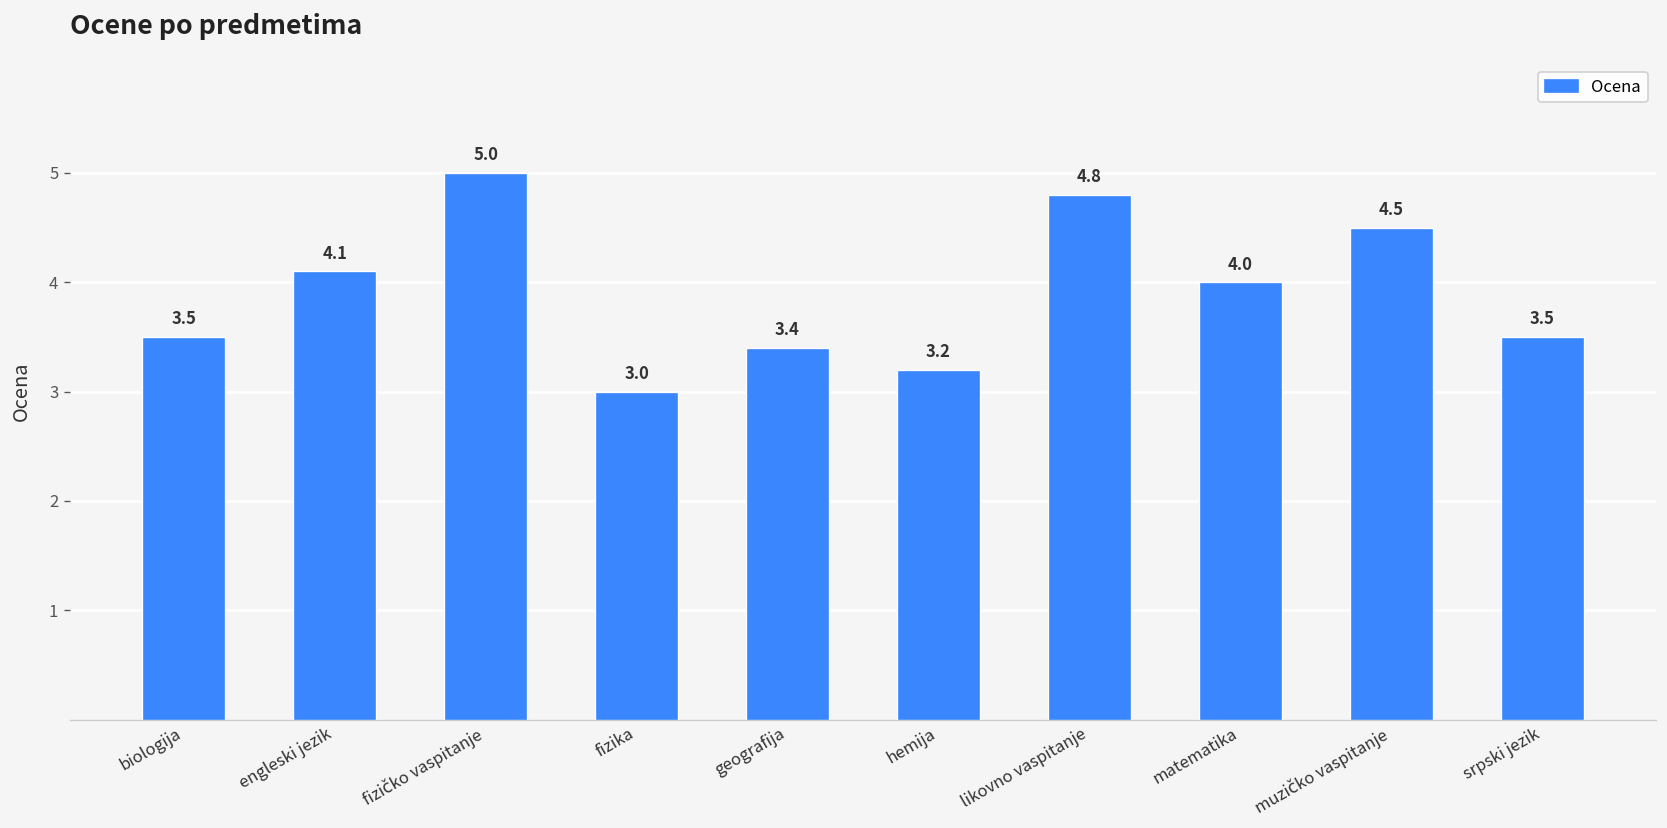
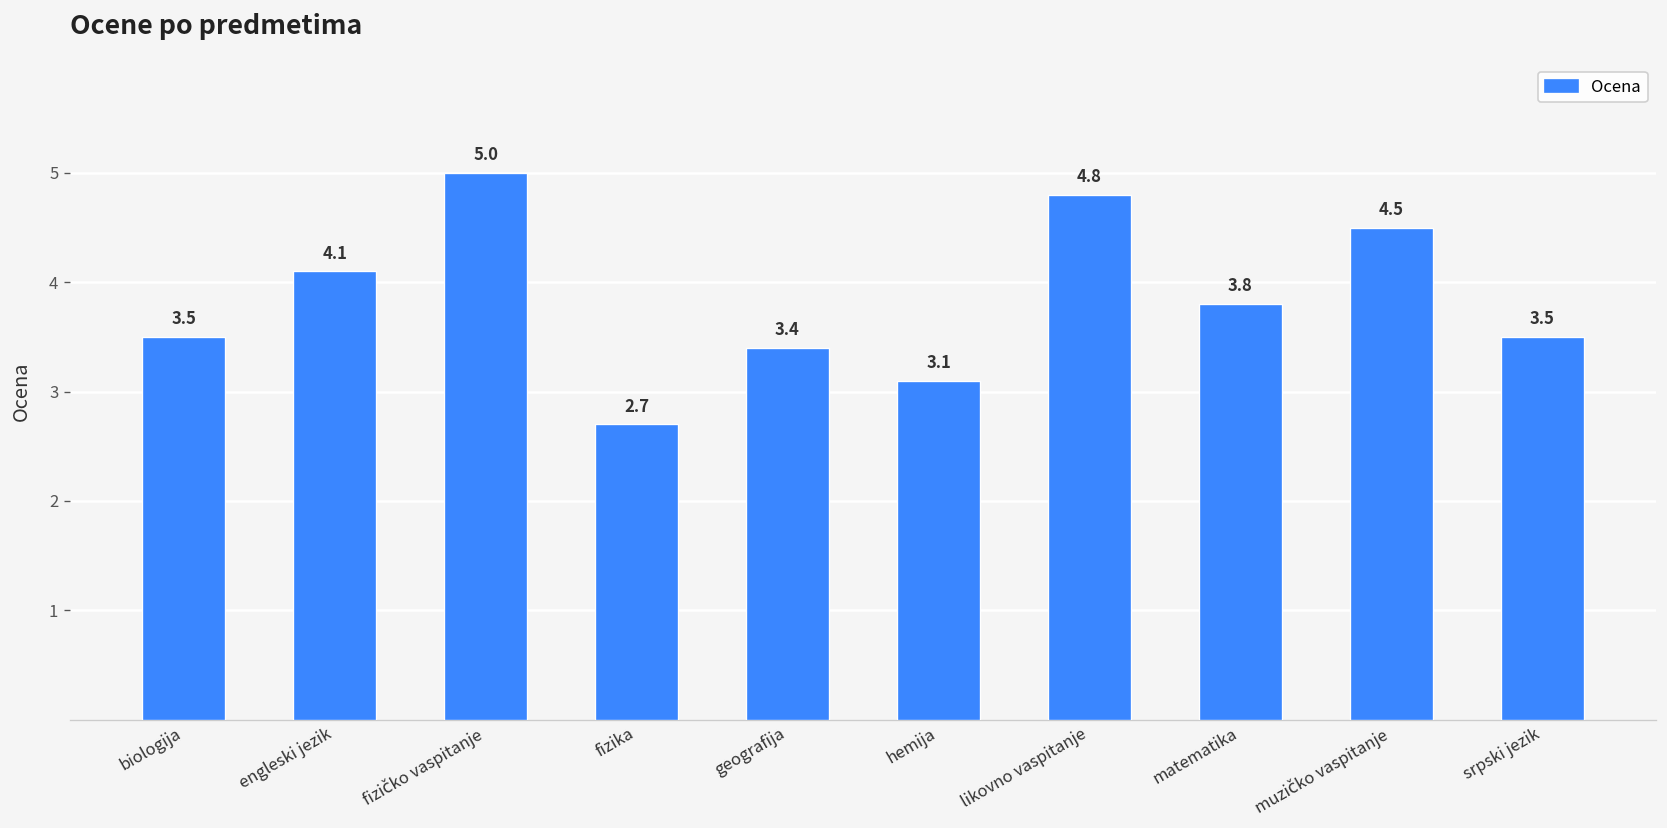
fizika: 3.0 -> 2.7
hemija: 3.2 -> 3.1
matematika: 4.0 -> 3.8
